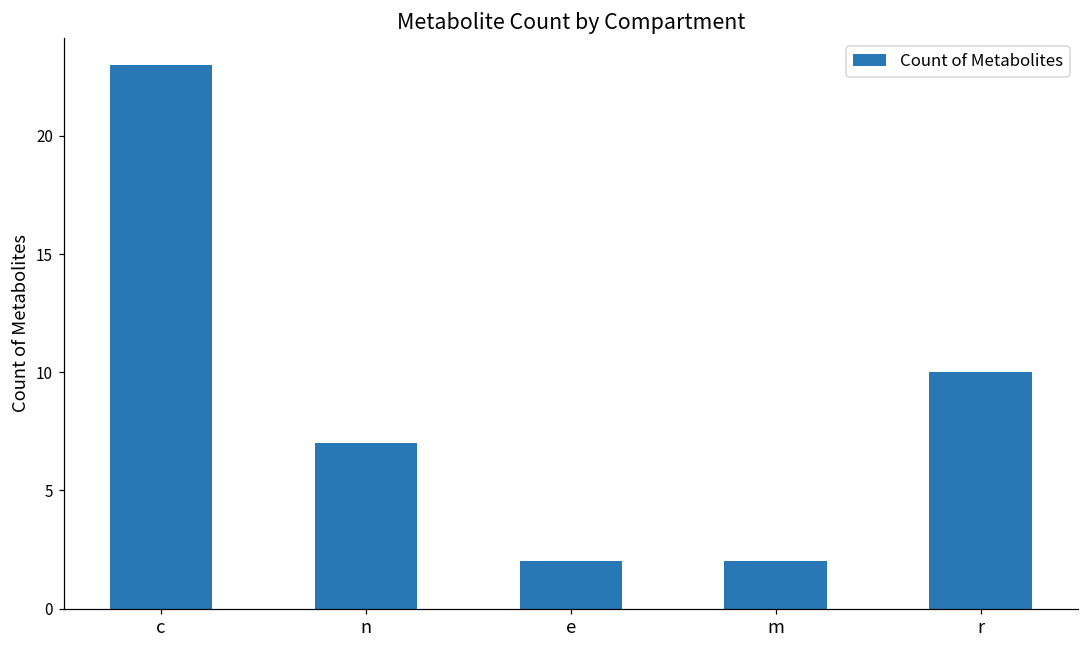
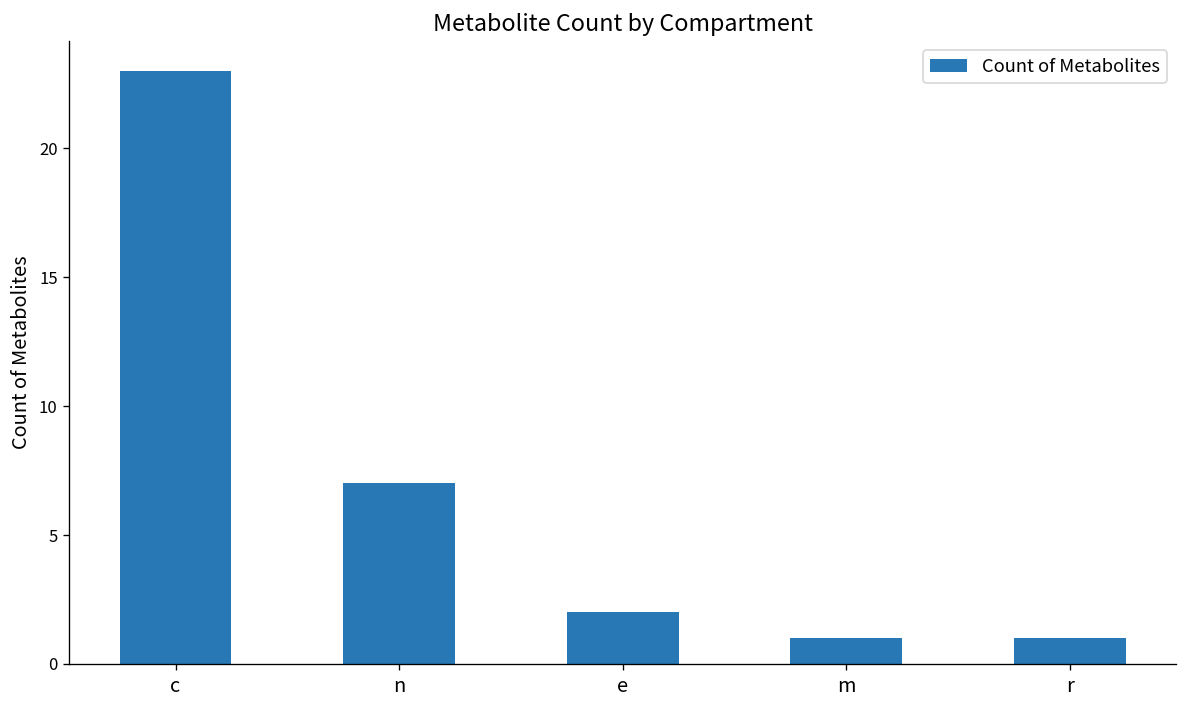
m: 2 -> 1
r: 10 -> 1
